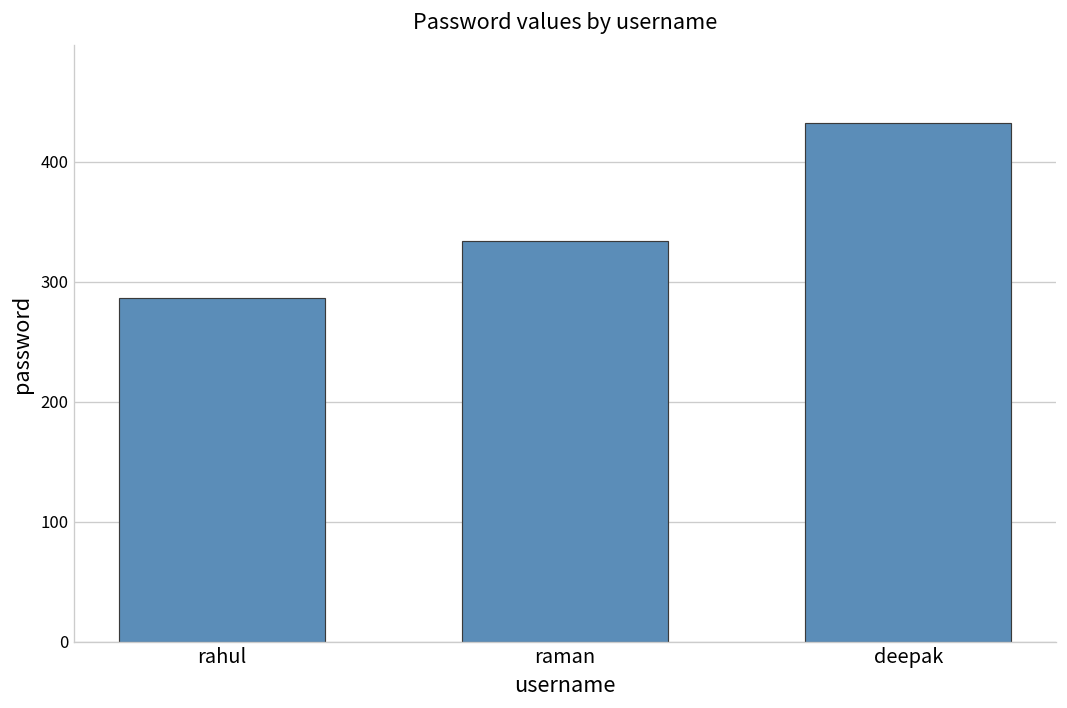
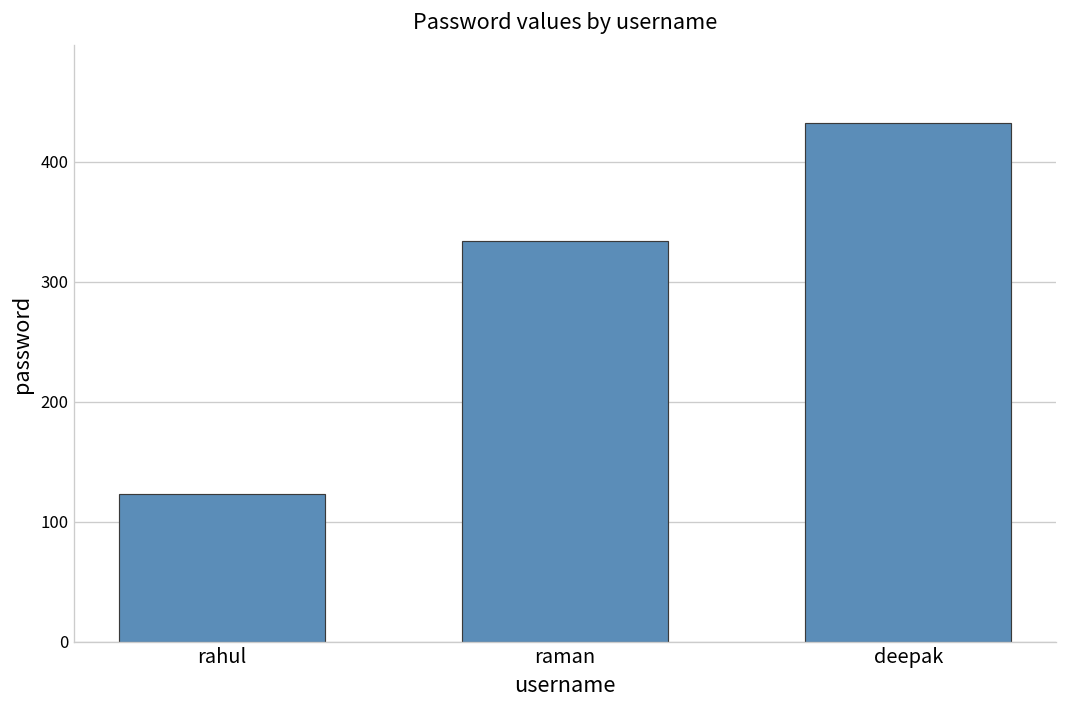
rahul: 290 -> 120
